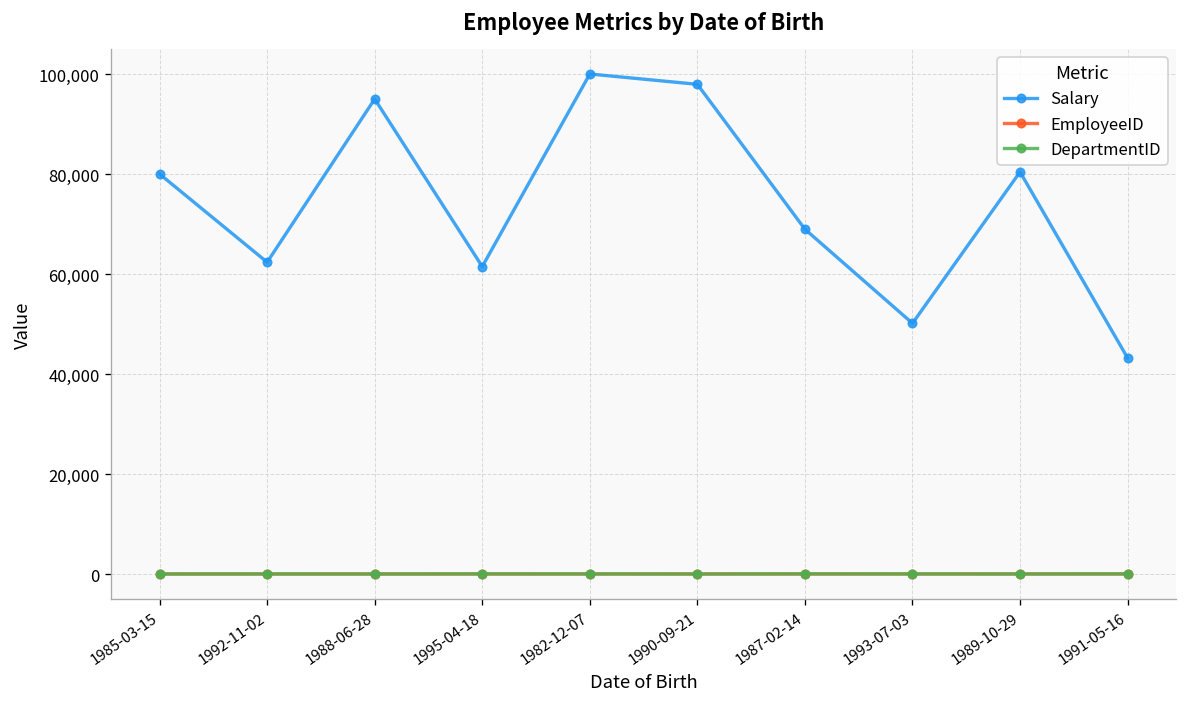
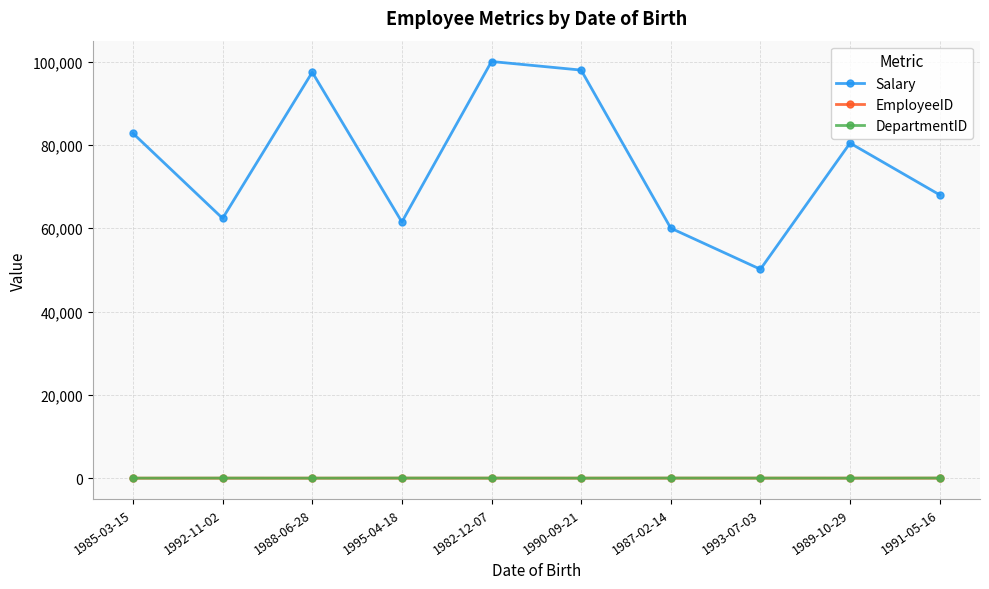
Salary, 1985-03-15: 80,000 -> 83,000
Salary, 1988-06-28: 95,000 -> 97,000
Salary, 1987-02-14: 69,000 -> 60,000
Salary, 1991-05-16: 43,000 -> 68,000
